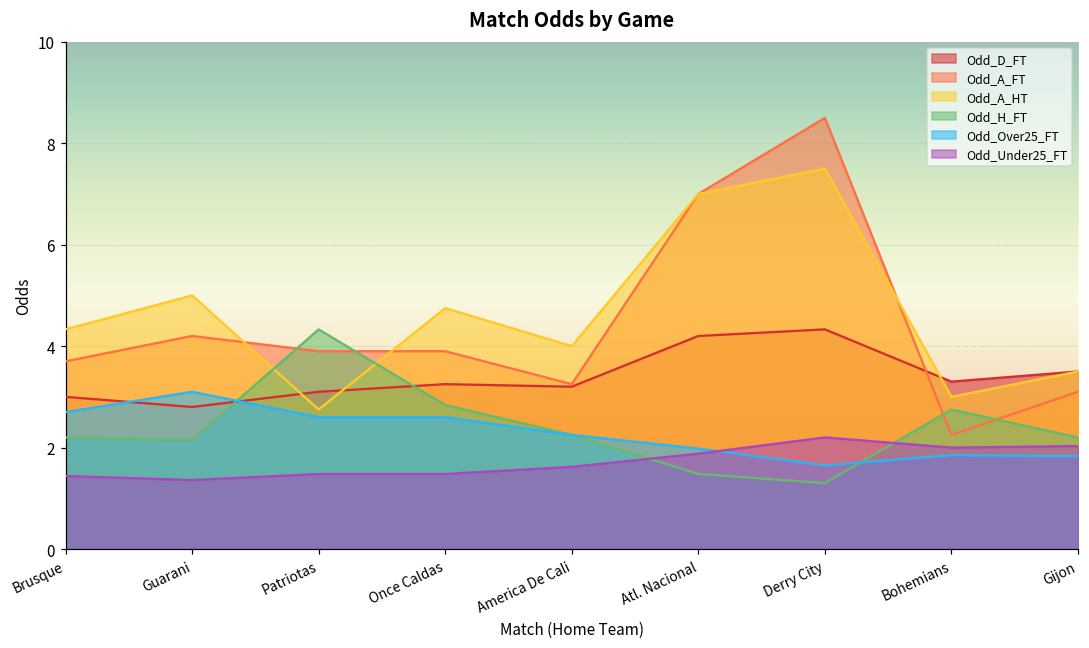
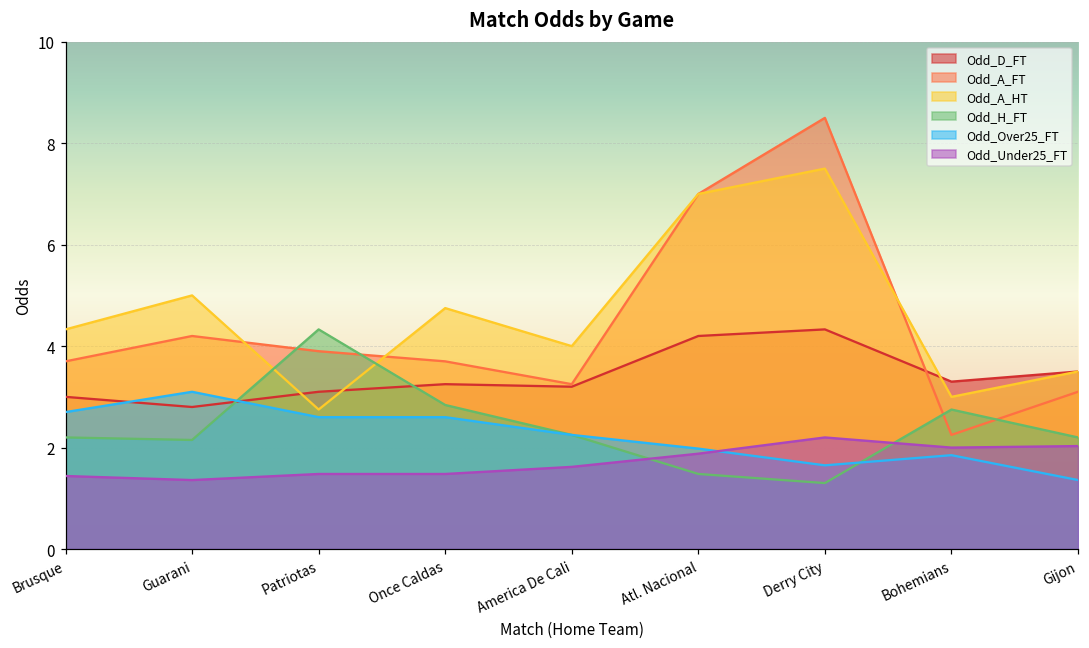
Odd_A_FT, Once Caldas: 3.9 -> 3.7
Odd_Over25_FT, Gijon: 1.8 -> 1.4
